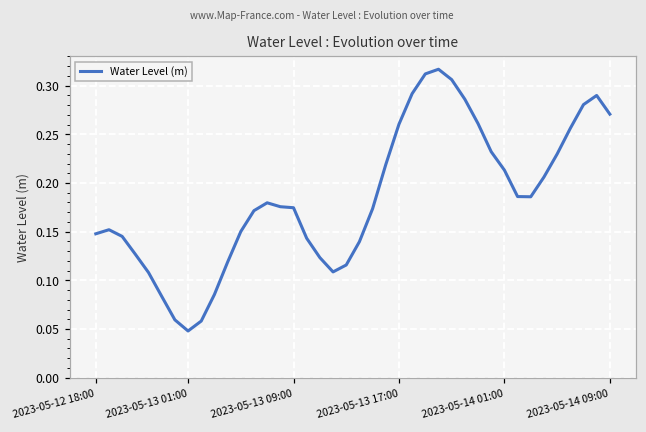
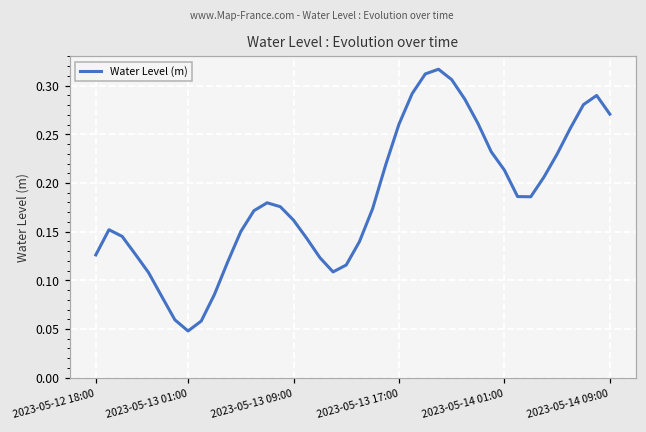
2023-05-12 18:00: 0.15 -> 0.13
2023-05-13 09:00: 0.17 -> 0.16
